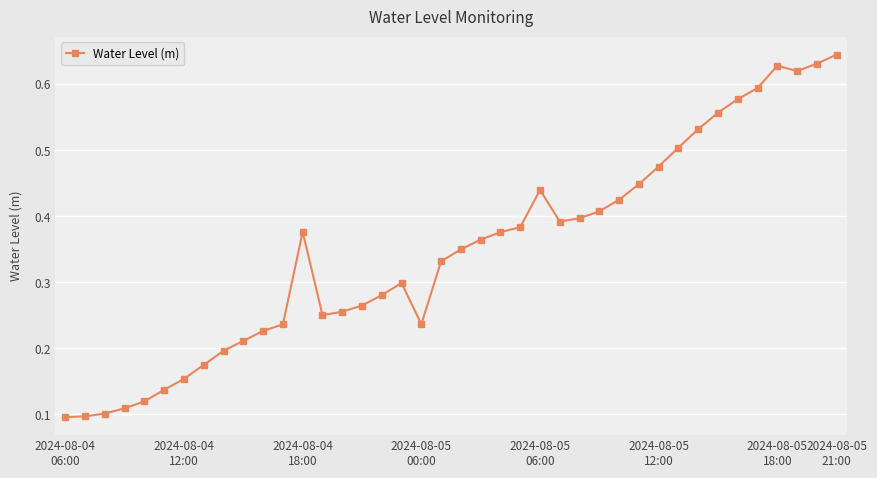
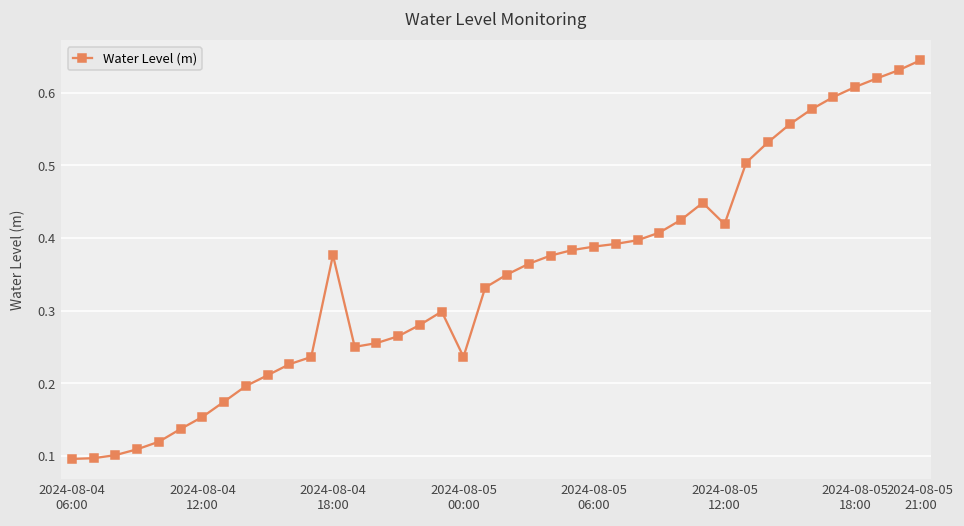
2024-08-05 06:00: 0.44 -> 0.39
2024-08-05 12:00: 0.48 -> 0.42
2024-08-05 18:00: 0.63 -> 0.61
